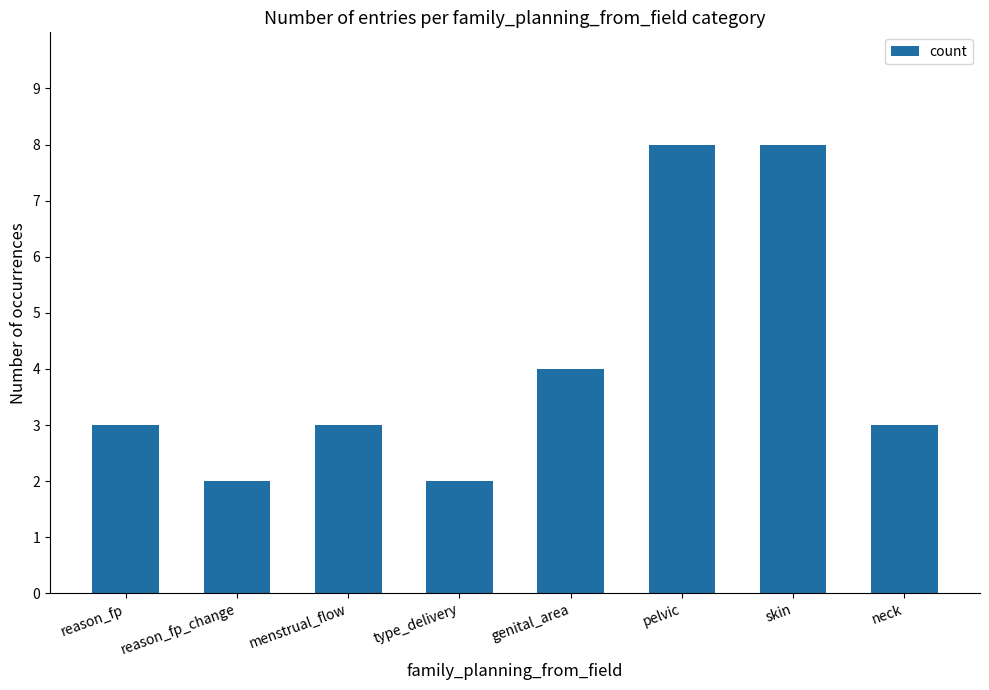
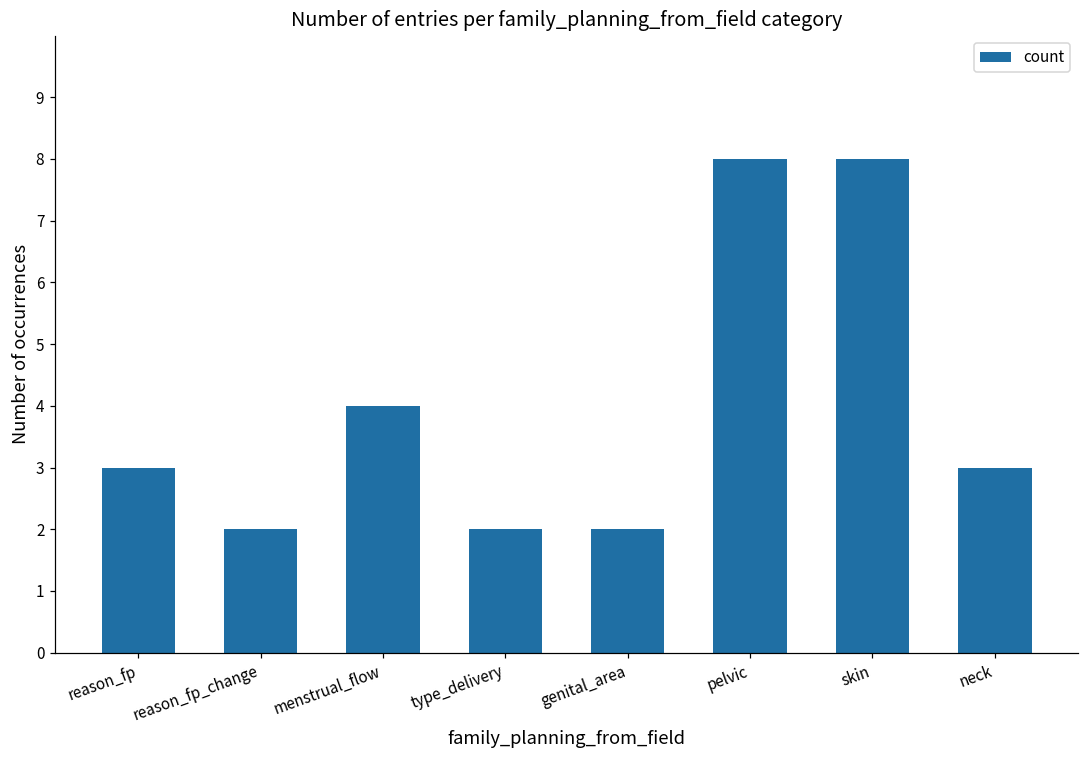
menstrual_flow: 3 -> 4
genital_area: 4 -> 2
